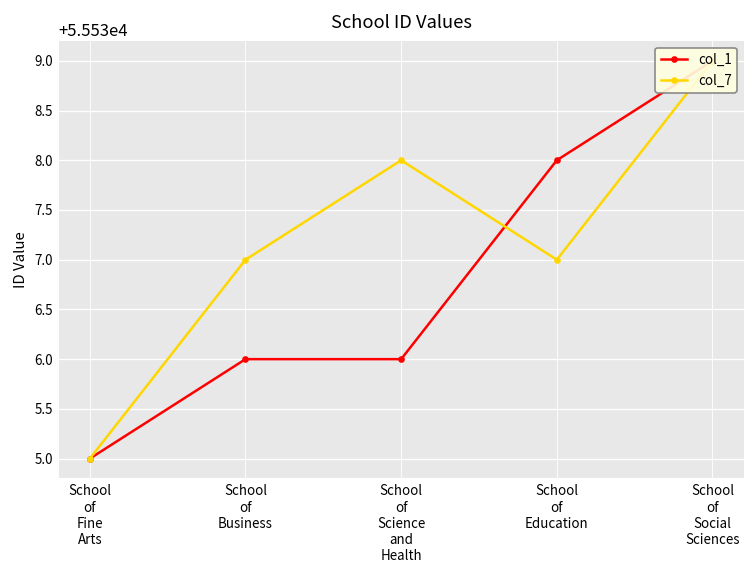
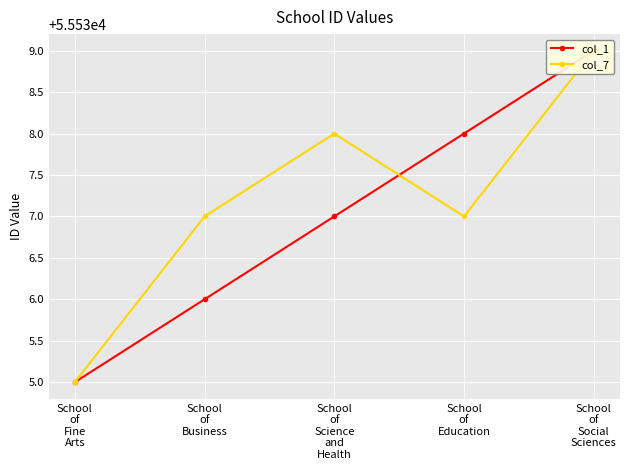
col_1, School of Science and Health: 55536 -> 55537
